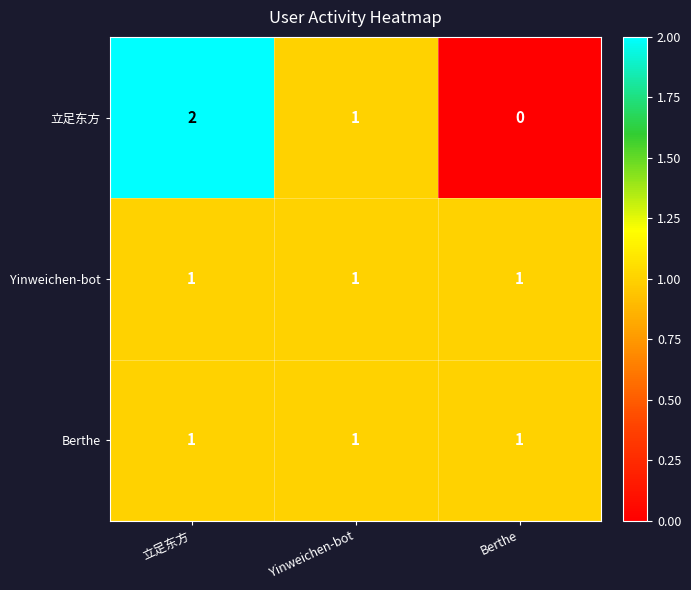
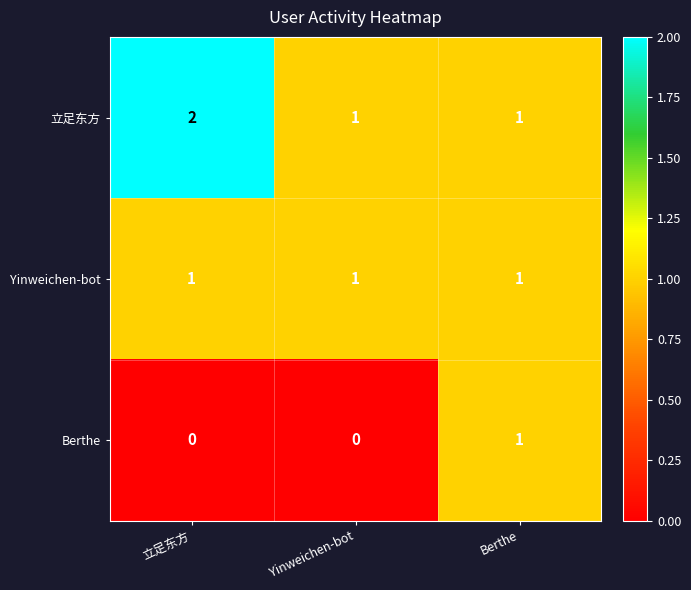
立足东方, Berthe: 0 -> 1
Berthe, 立足东方: 1 -> 0
Berthe, Yinweichen-bot: 1 -> 0
